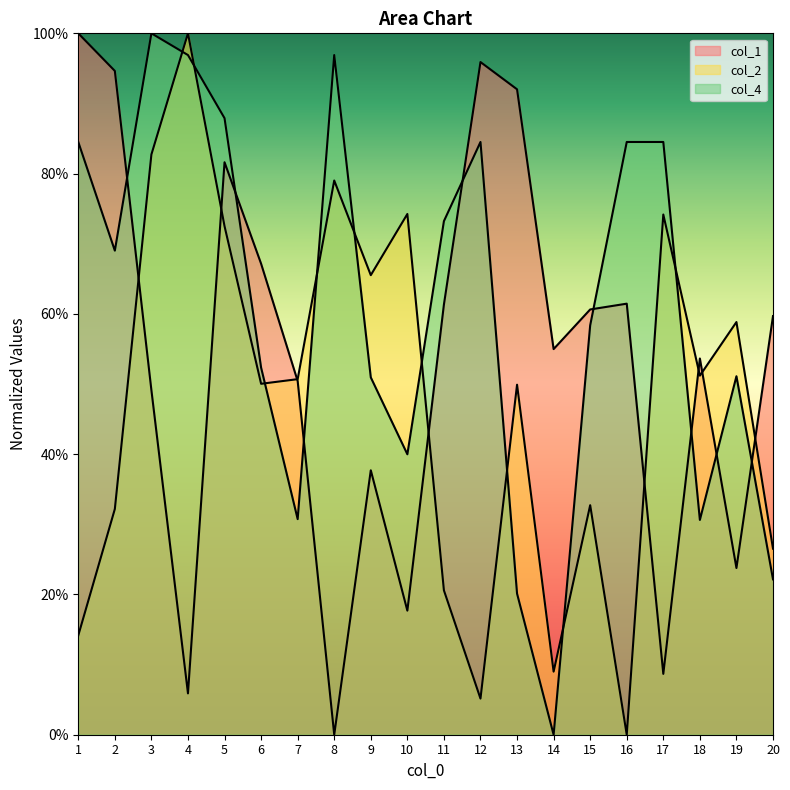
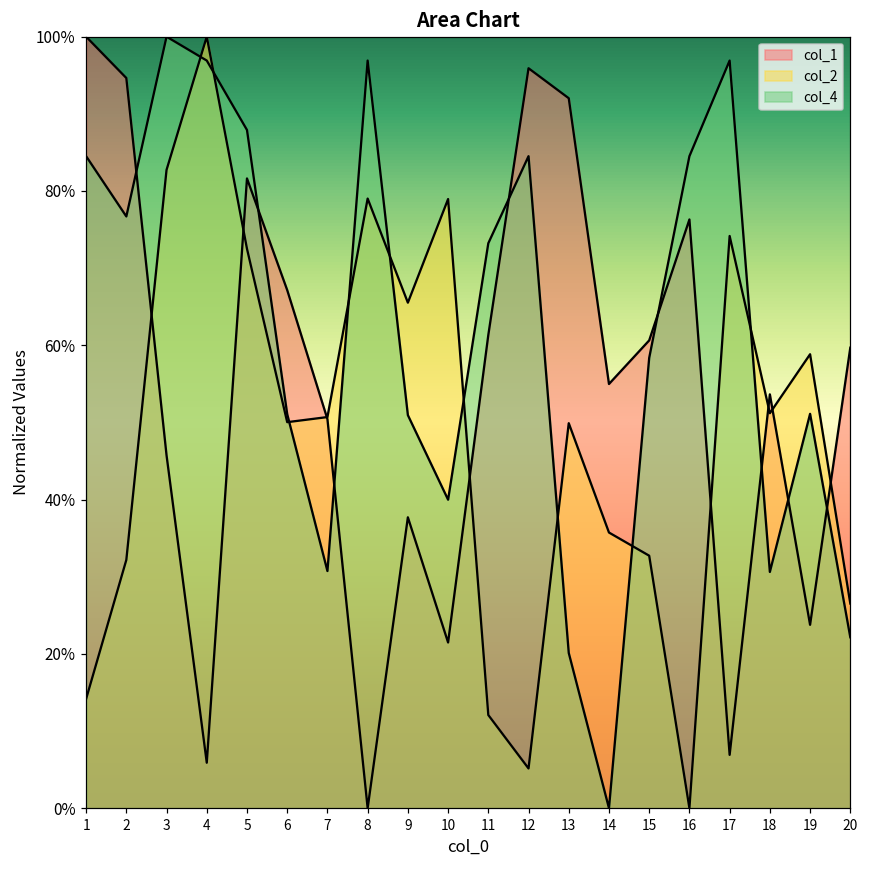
col_4, 2: 69% -> 77%
col_1, 3: 49% -> 46%
col_4, 6: 52% -> 51%
col_1, 10: 18% -> 21%
col_2, 10: 74% -> 79%
col_2, 11: 21% -> 12%
col_2, 14: 9% -> 36%
col_1, 16: 61% -> 76%
col_1, 17: 9% -> 7%
col_4, 17: 85% -> 97%
